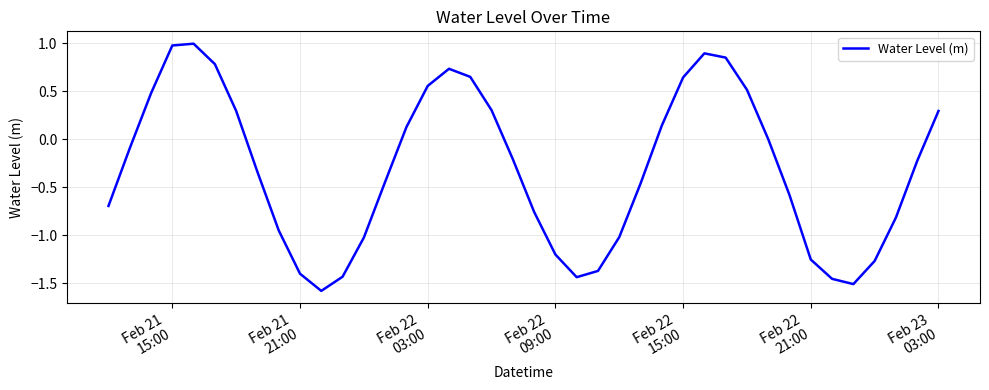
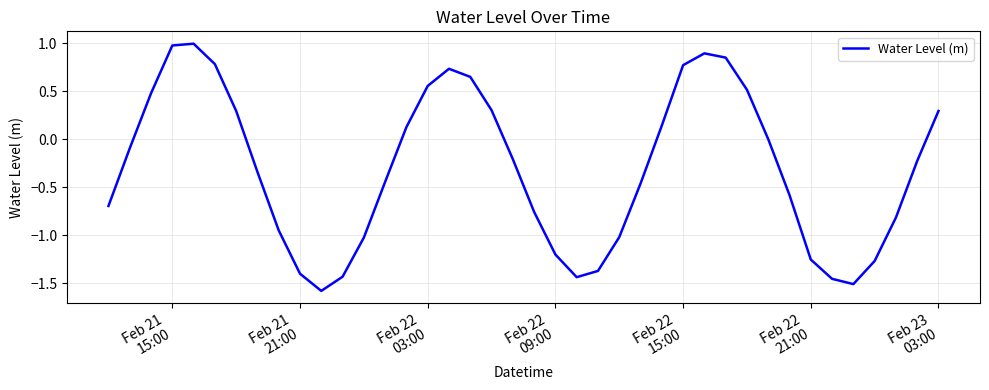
Feb 22 15:00: 0.6 -> 0.8
